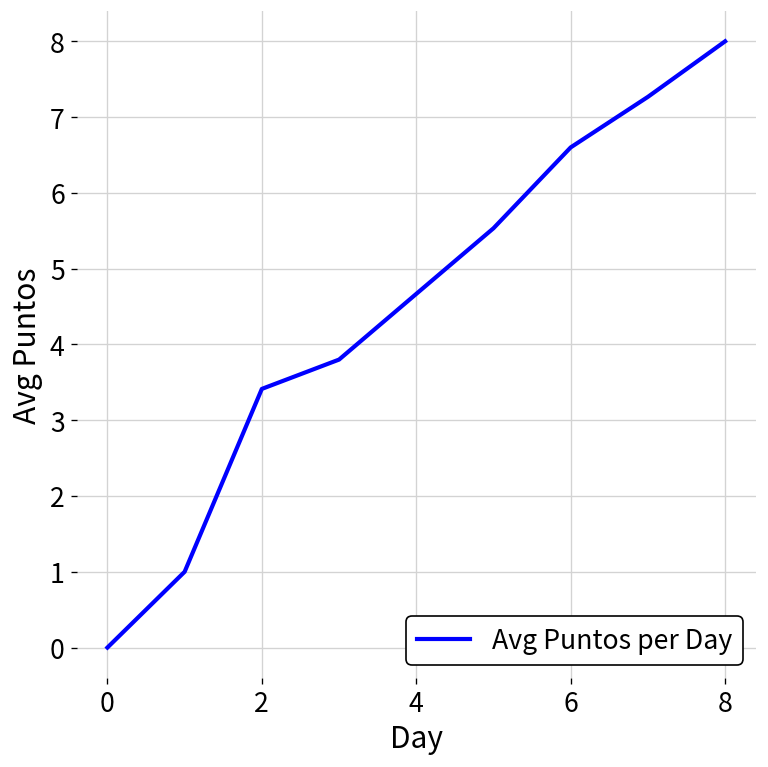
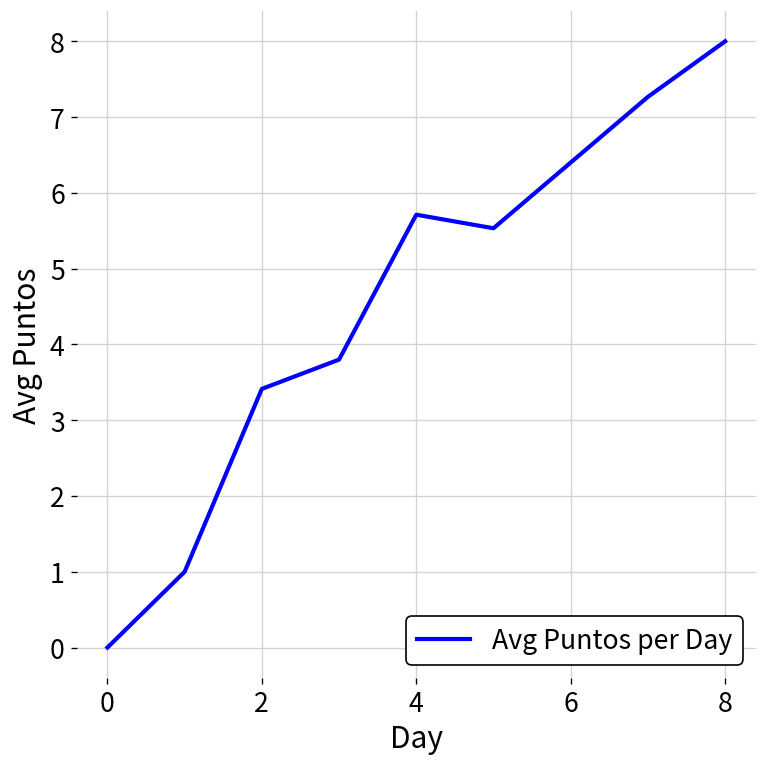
4: 4.7 -> 5.7
6: 6.6 -> 6.4
